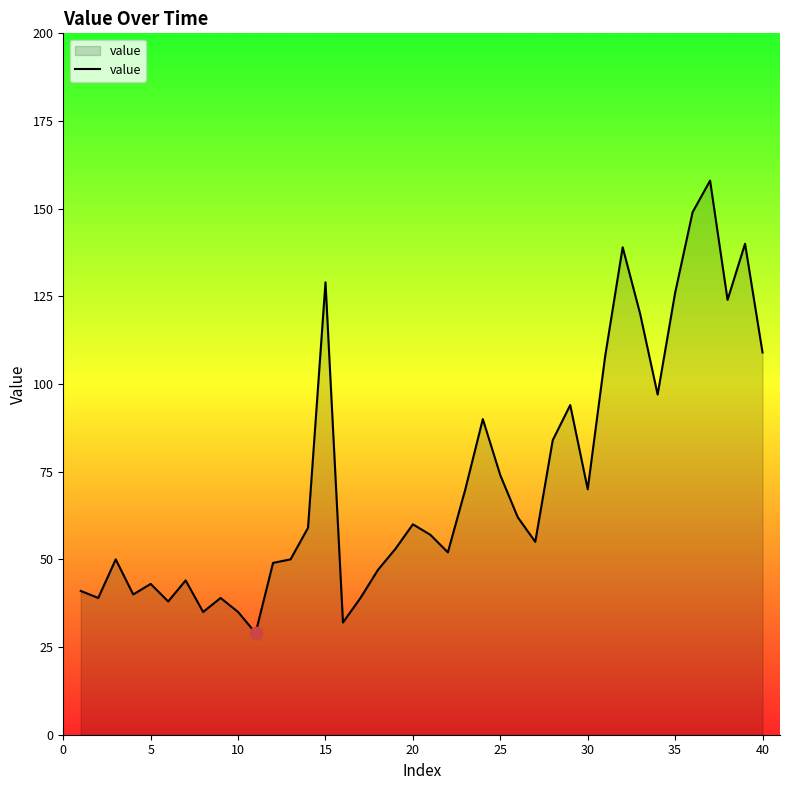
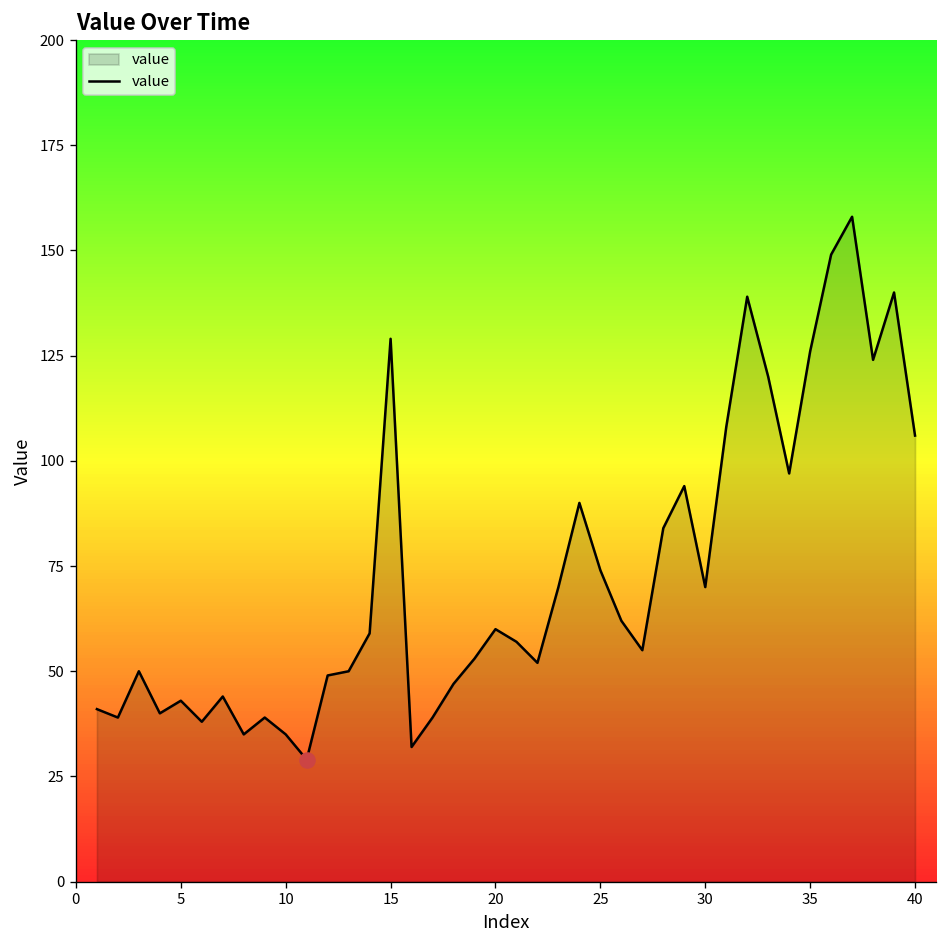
value, 40: 109 -> 106
